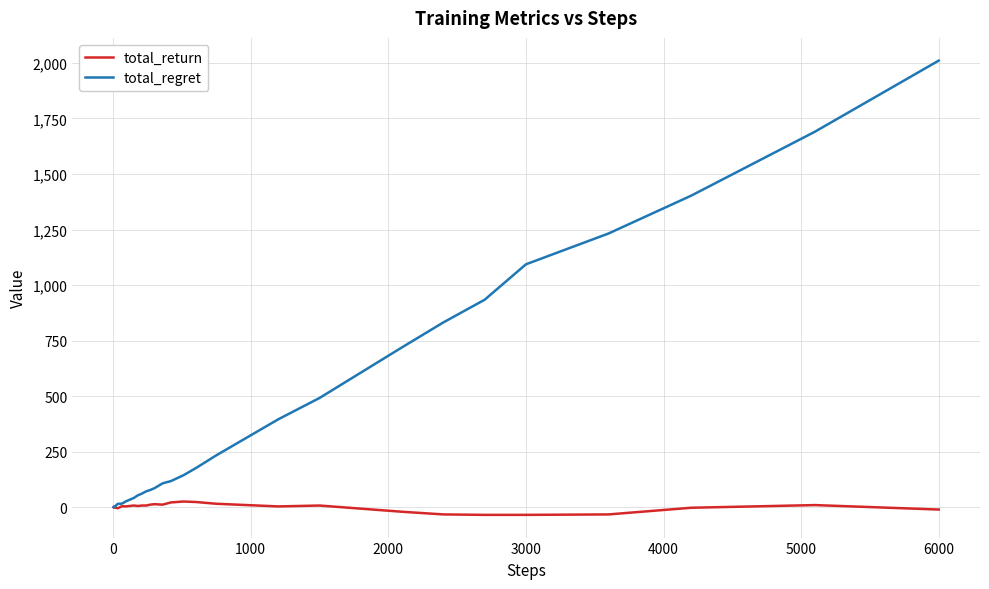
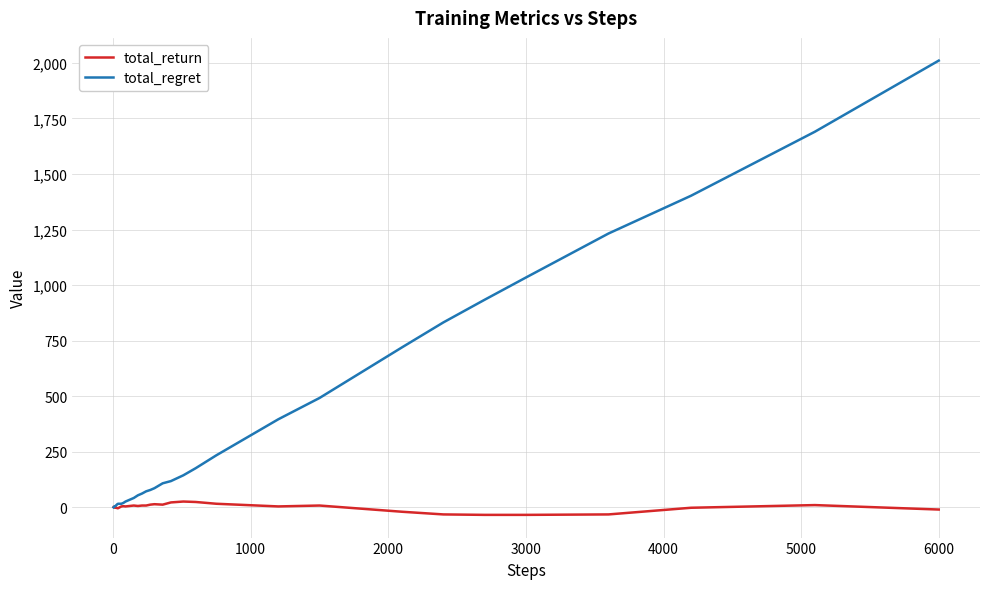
total_regret, 3000: 1,090 -> 1,030
